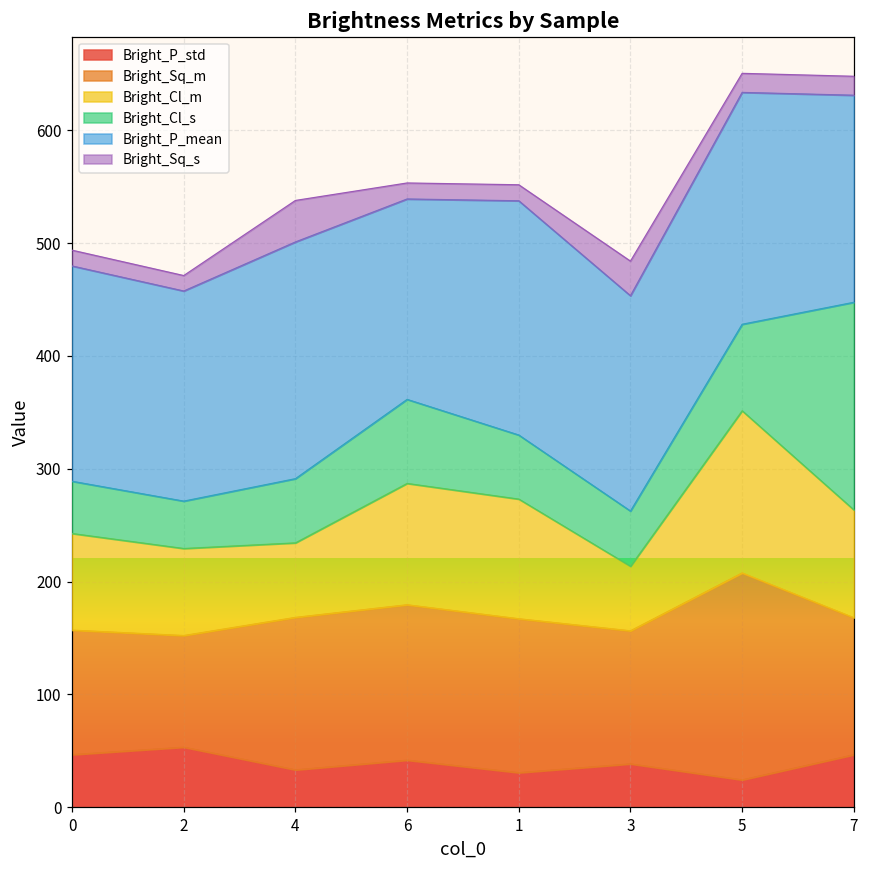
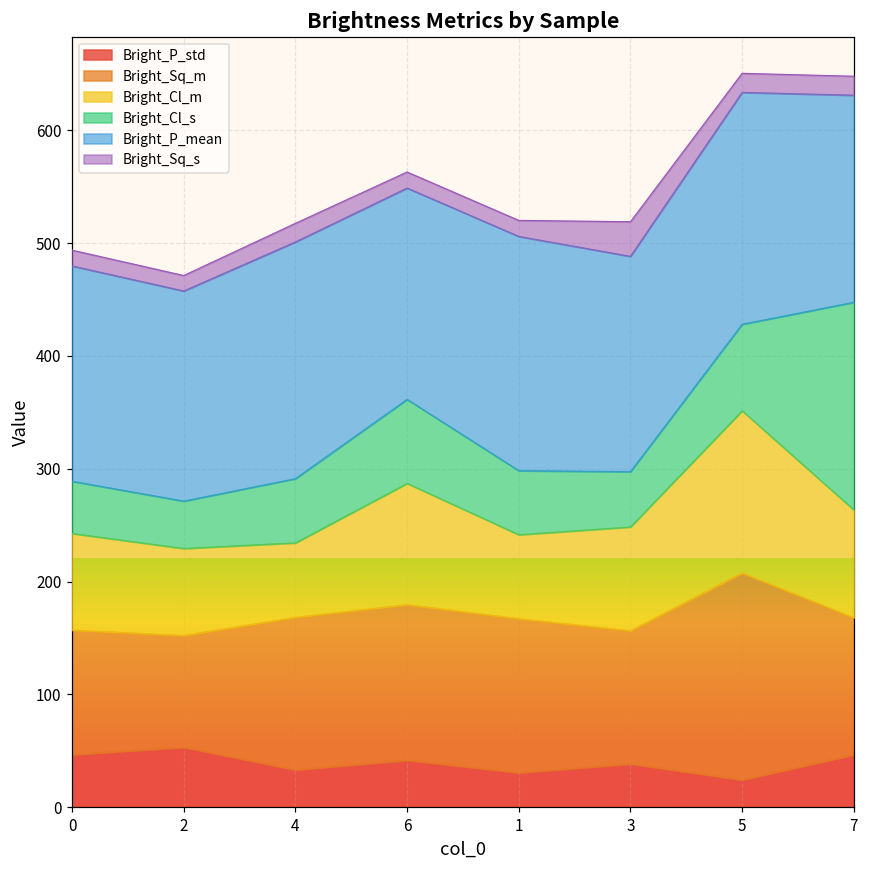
Bright_Sq_s, 4: 37 -> 17
Bright_P_mean, 6: 178 -> 187
Bright_Cl_m, 1: 106 -> 75
Bright_Cl_m, 3: 57 -> 92
